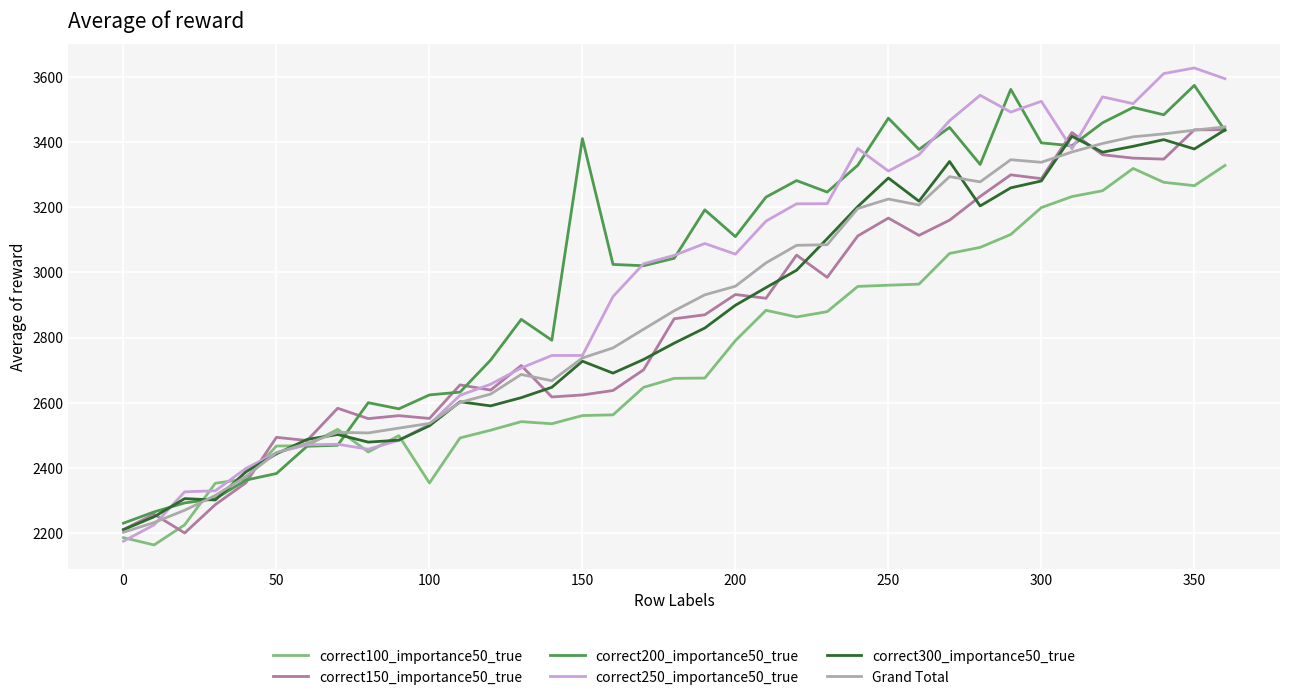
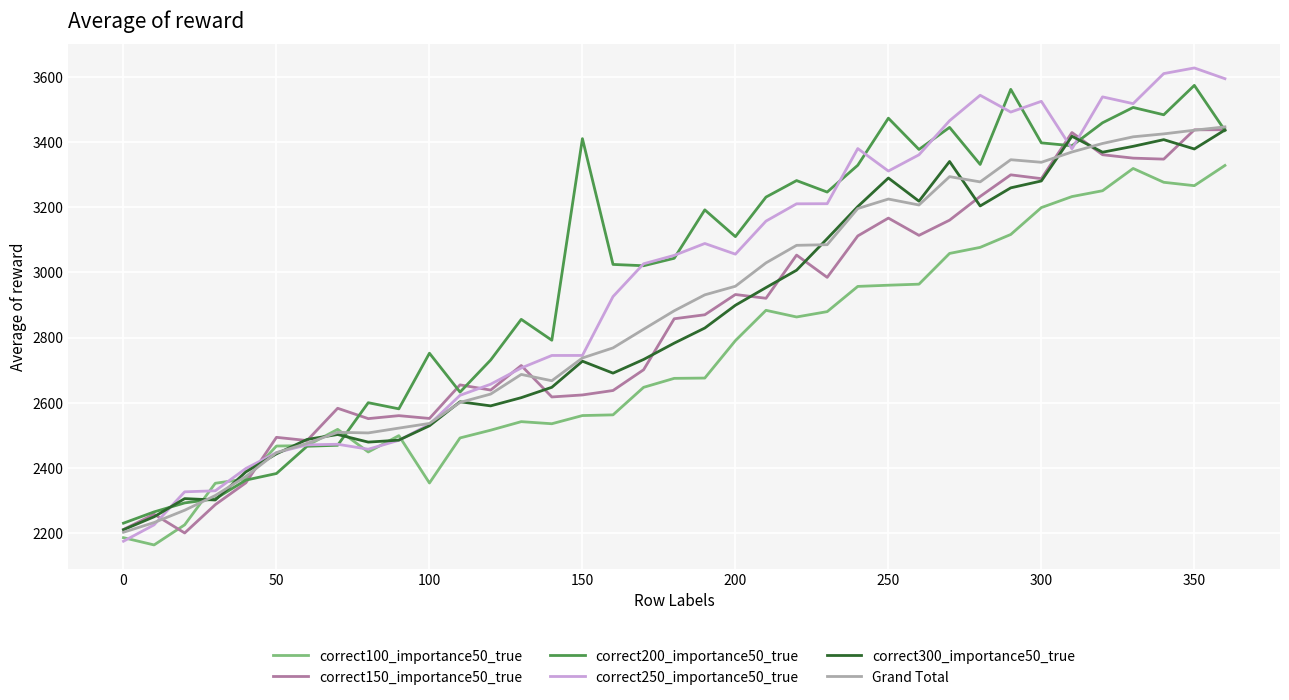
correct200_importance50_true, 100: 2620 -> 2750
